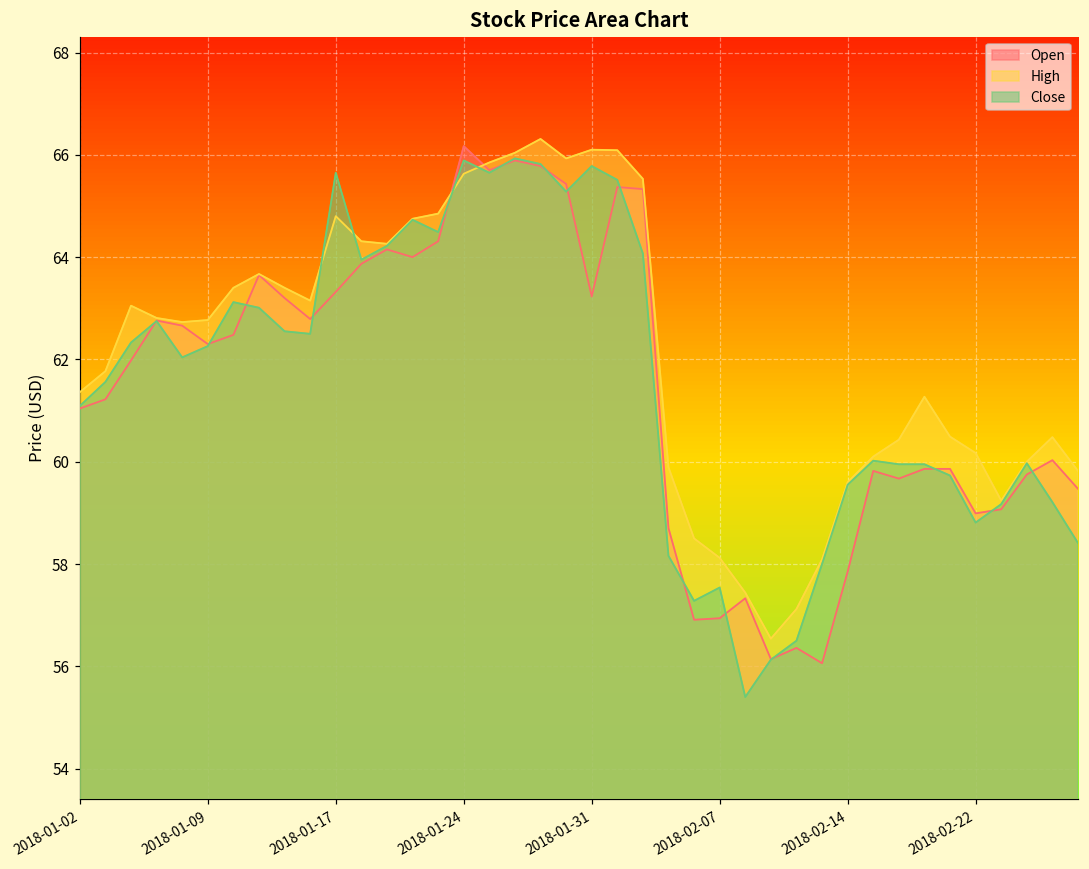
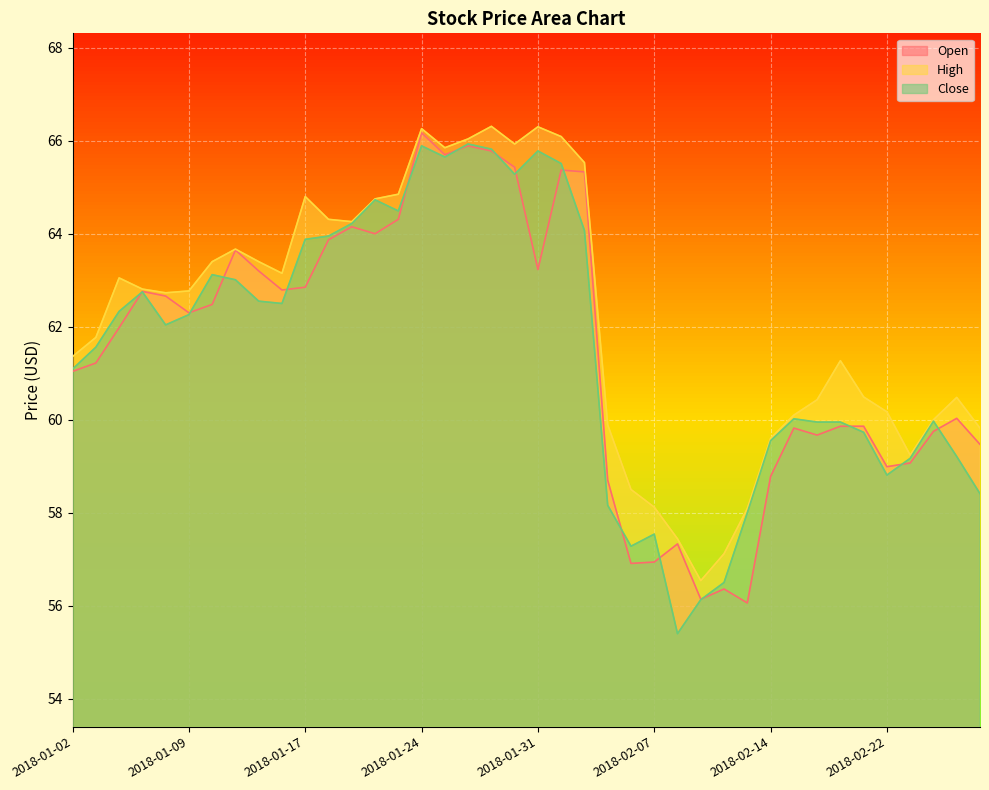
Open, 2018-01-17: 63.3 -> 62.9
Close, 2018-01-17: 65.7 -> 63.9
High, 2018-01-24: 65.6 -> 66.3
High, 2018-01-31: 66.1 -> 66.3
Open, 2018-02-14: 57.9 -> 58.8
